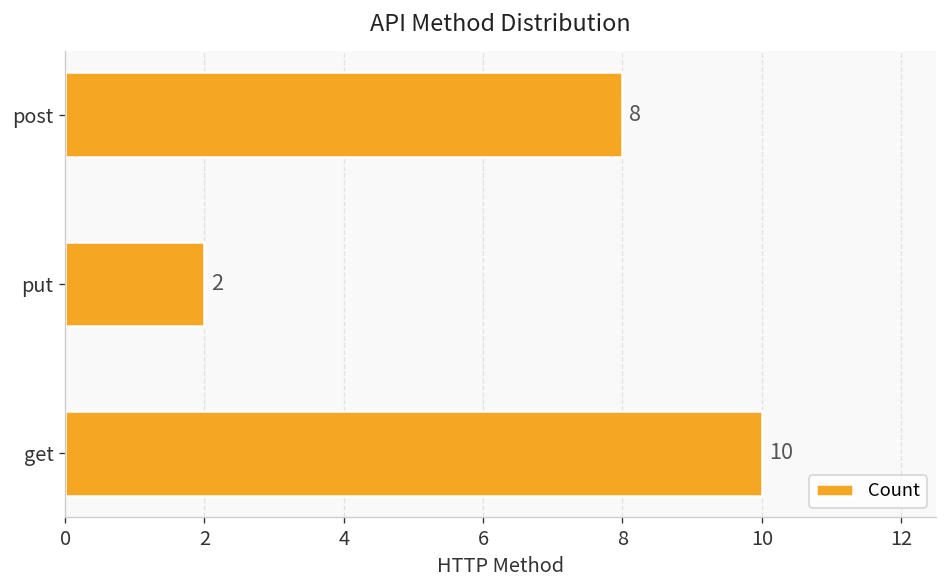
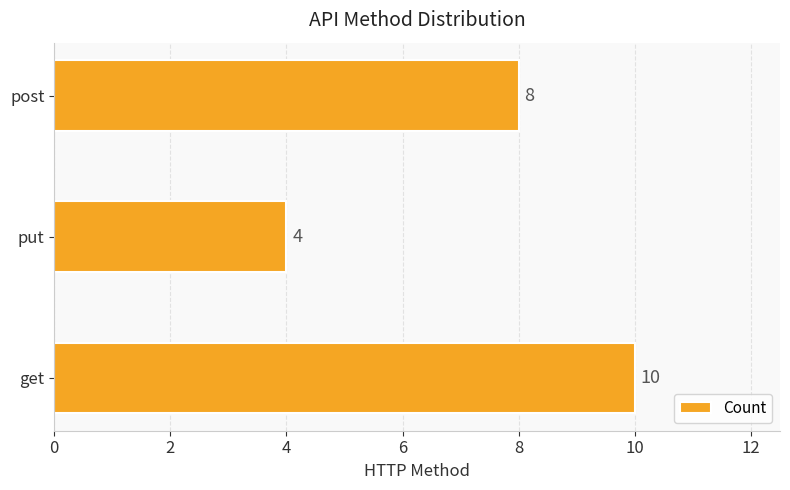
put: 2 -> 4
